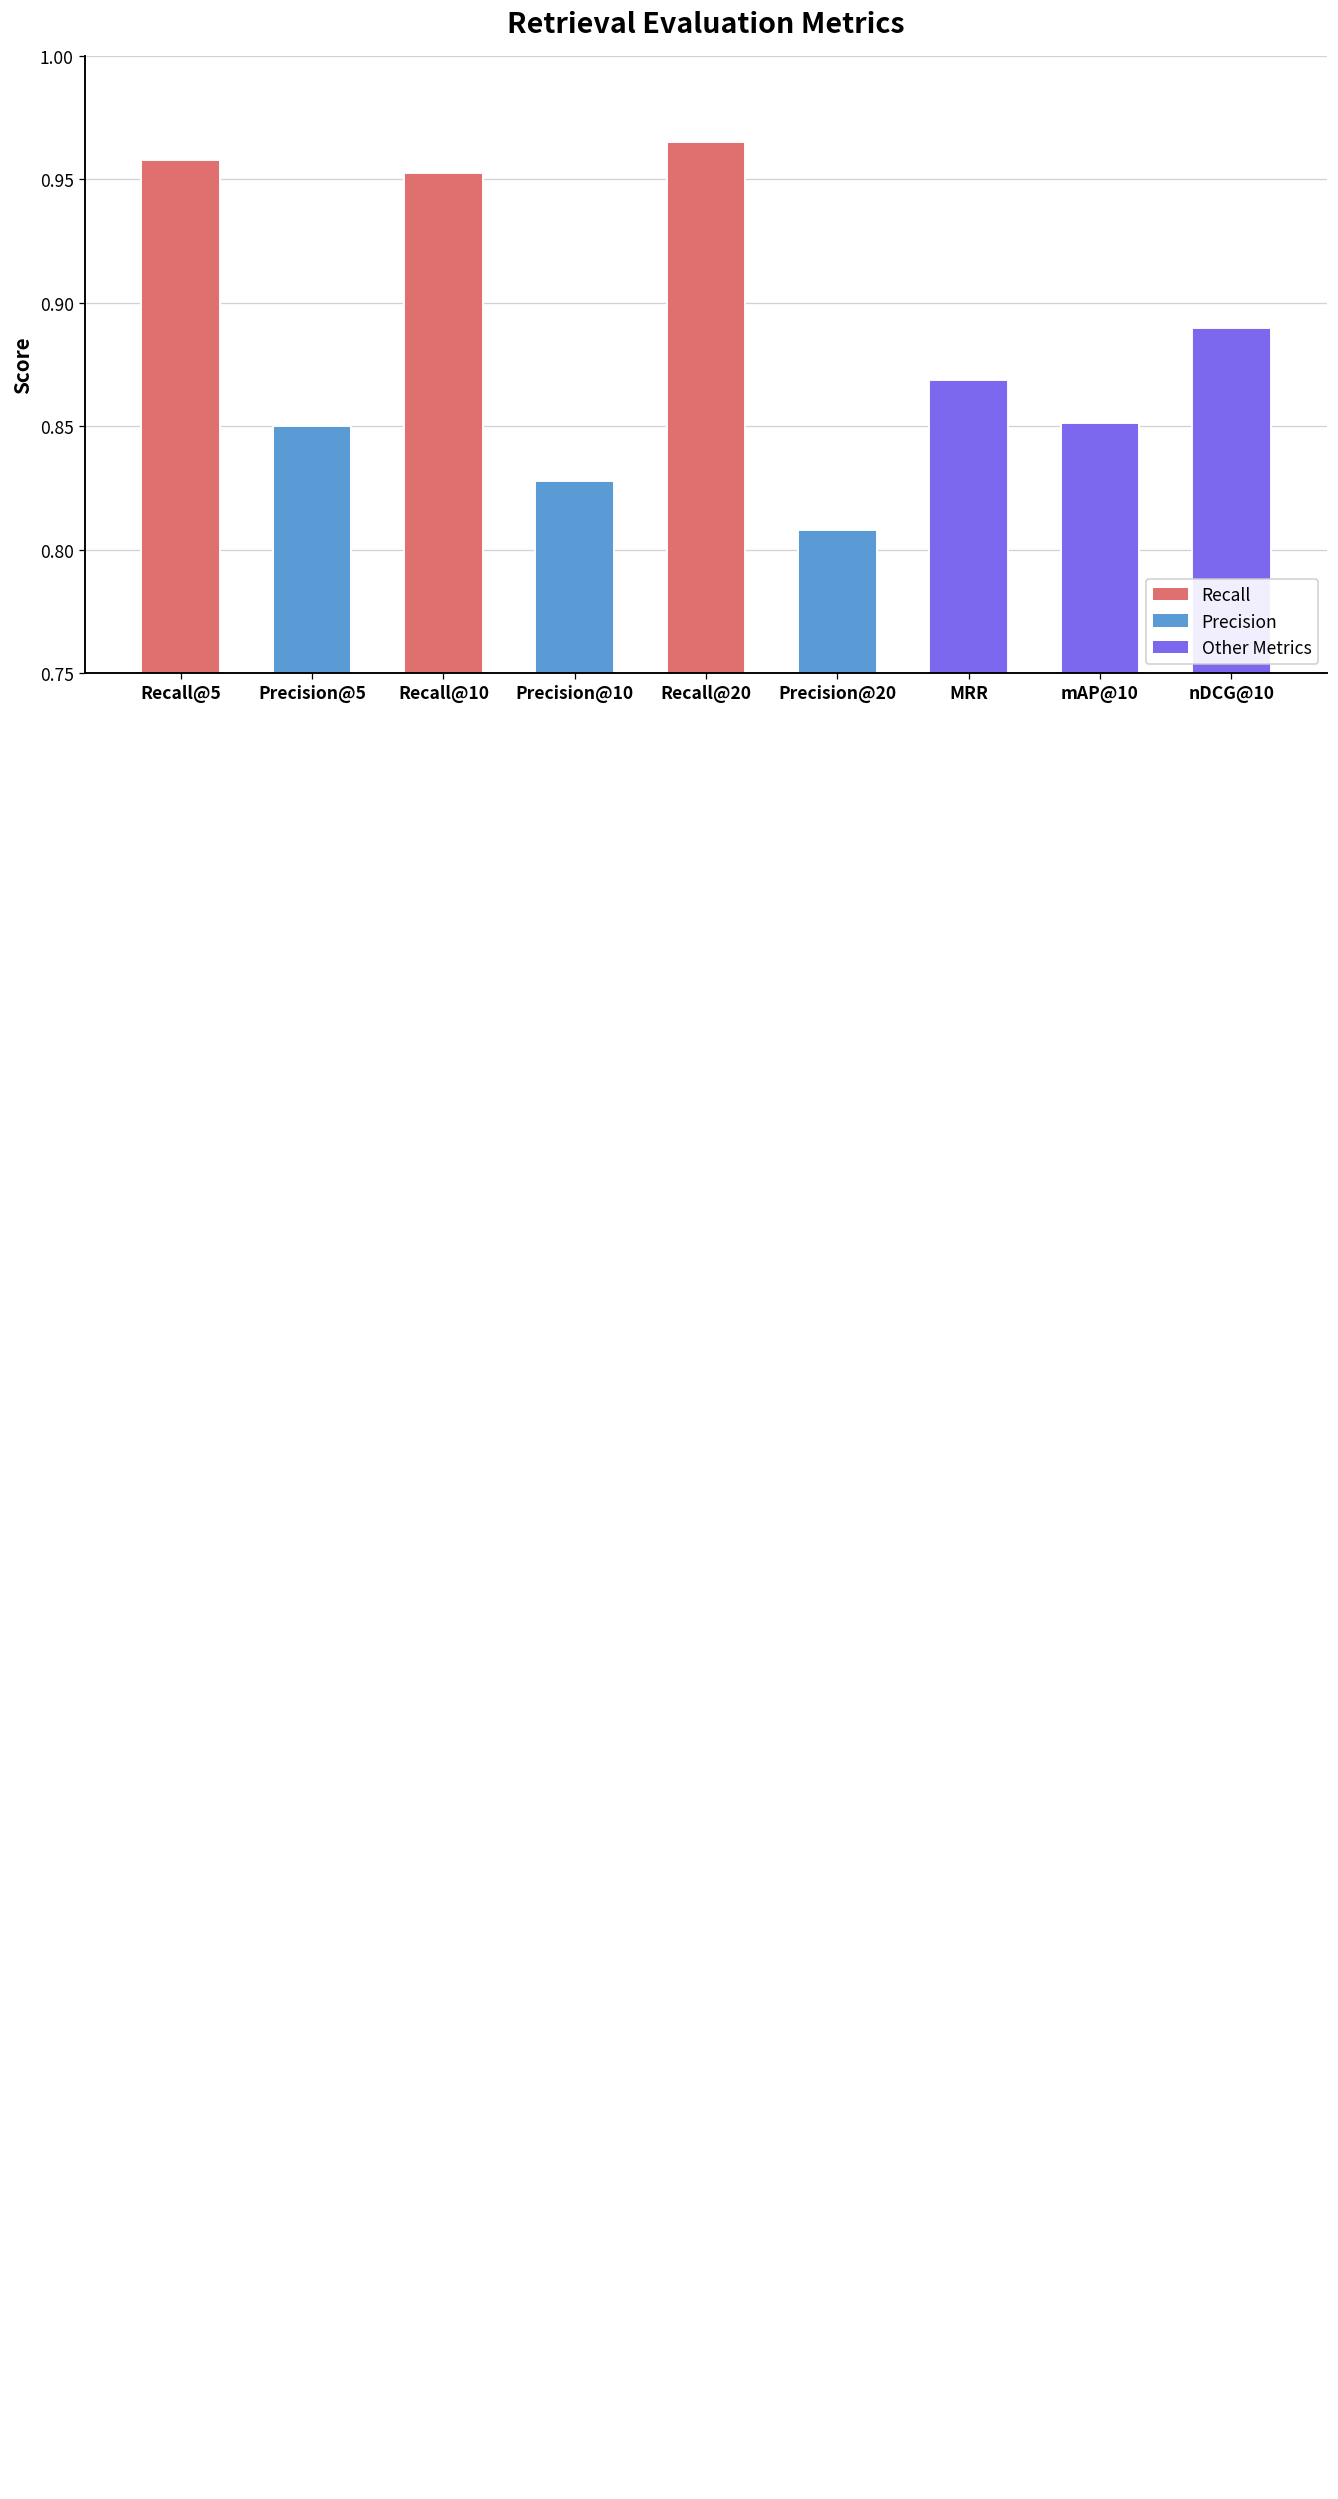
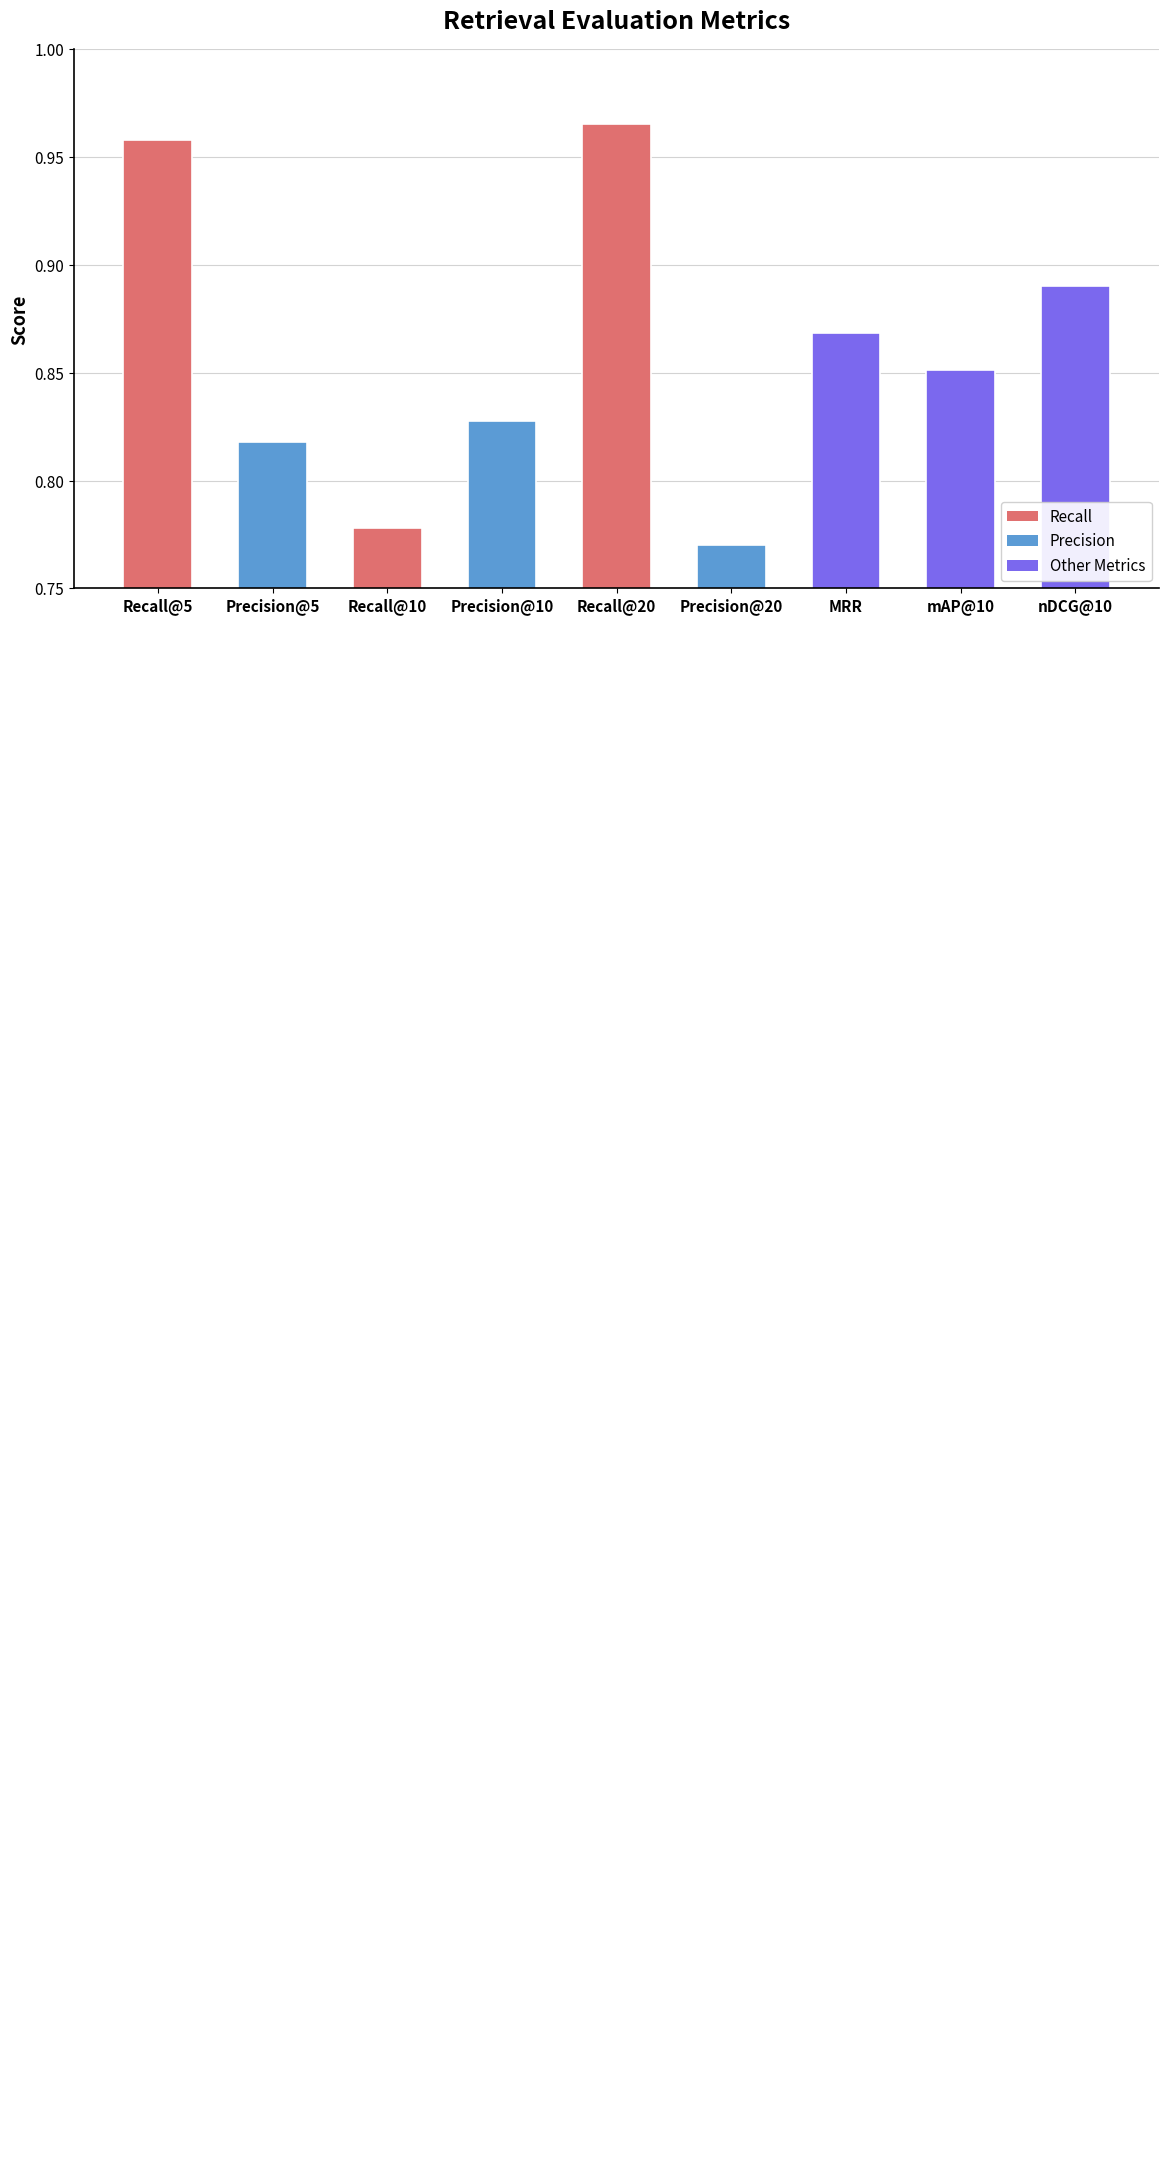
Precision@5: 0.8501 -> 0.8177
Recall@10: 0.9527 -> 0.7778
Precision@20: 0.8079 -> 0.7703
